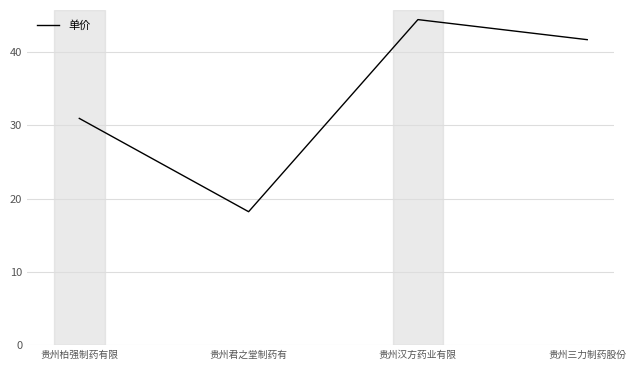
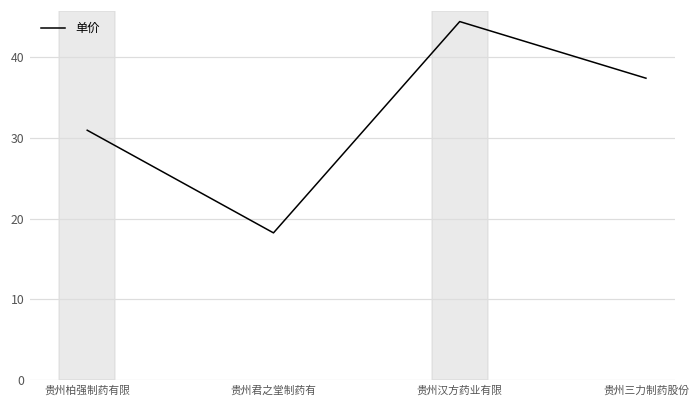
贵州三力制药股份: 42 -> 37
